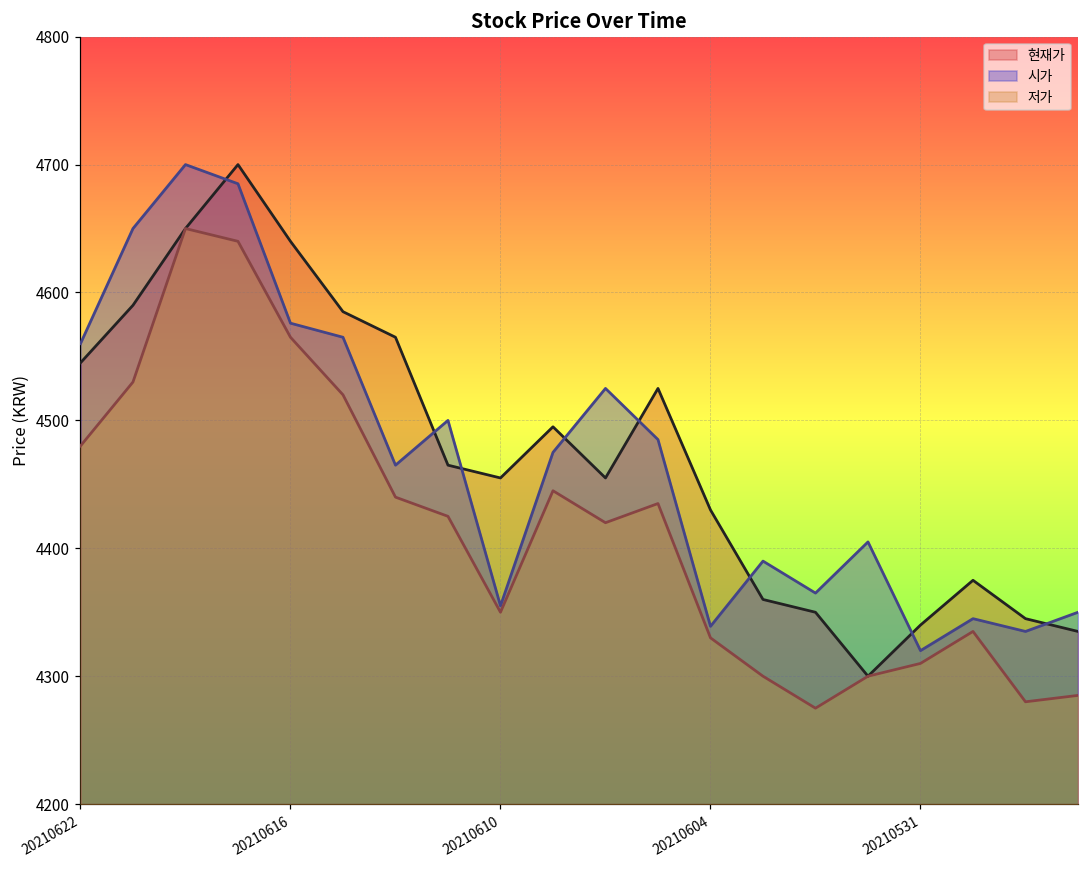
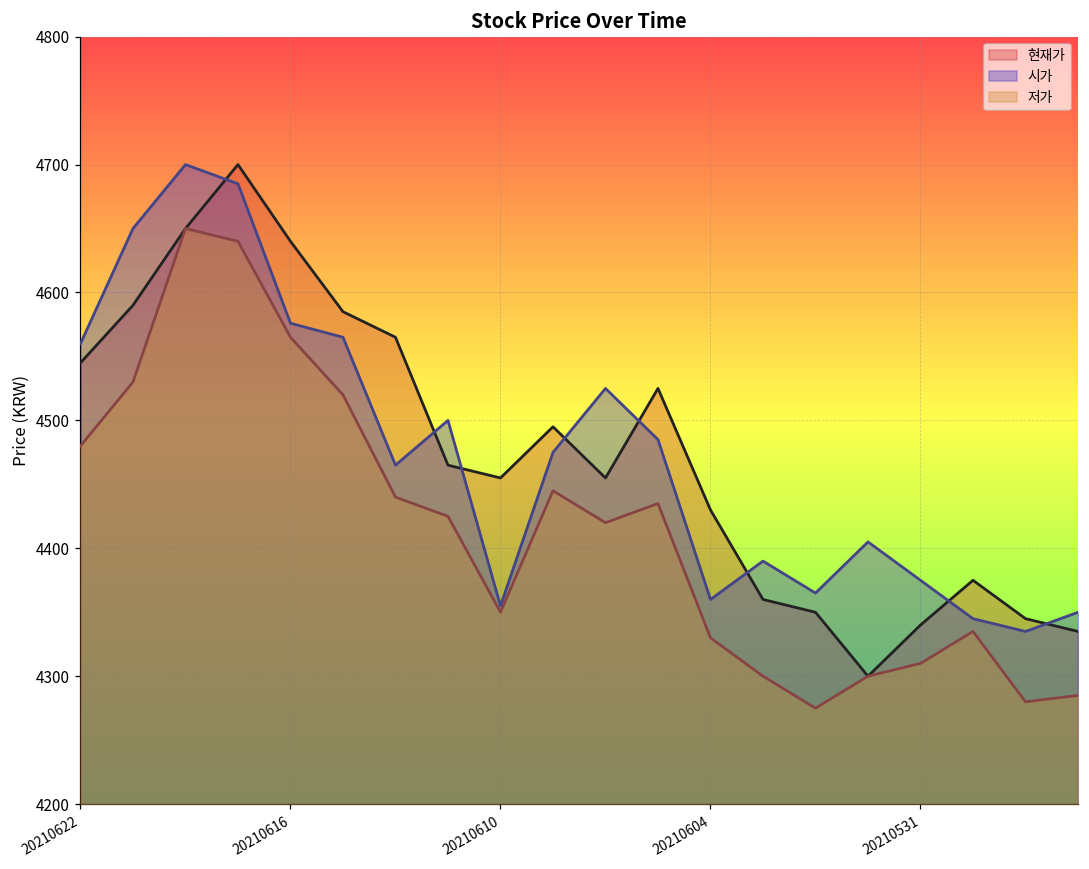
시가, 20210604: 4339 -> 4360
시가, 20210531: 4320 -> 4375
